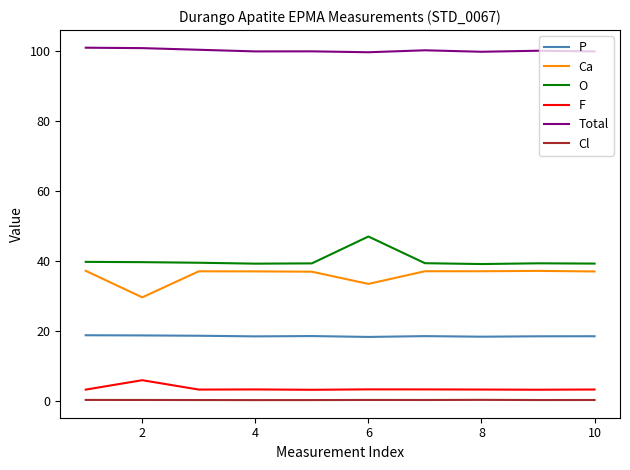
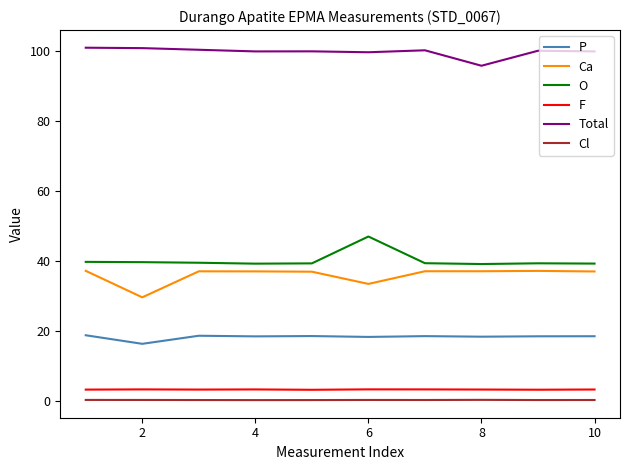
P, 2: 19 -> 16
F, 2: 6 -> 3
Total, 8: 100 -> 96
